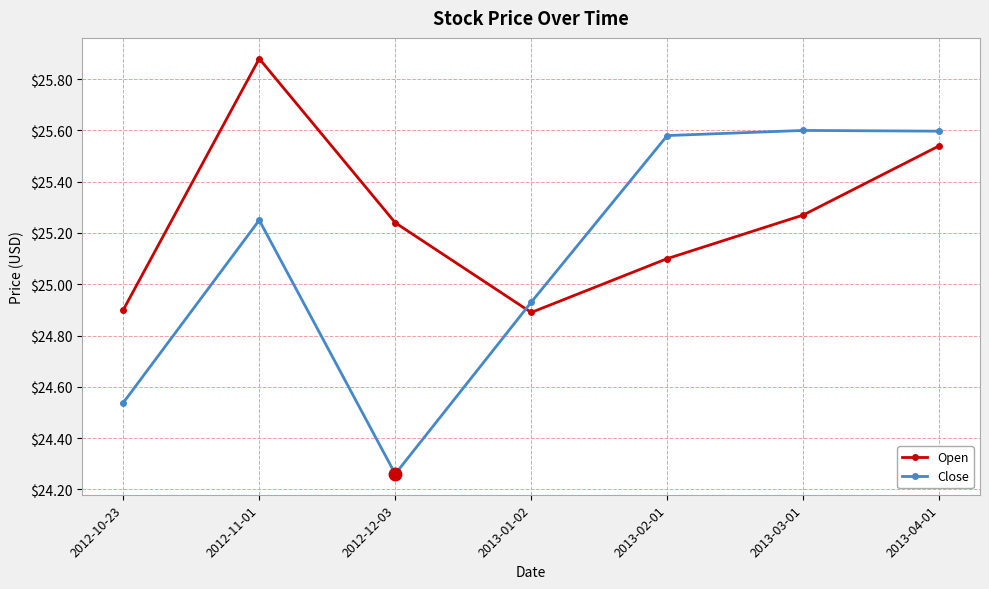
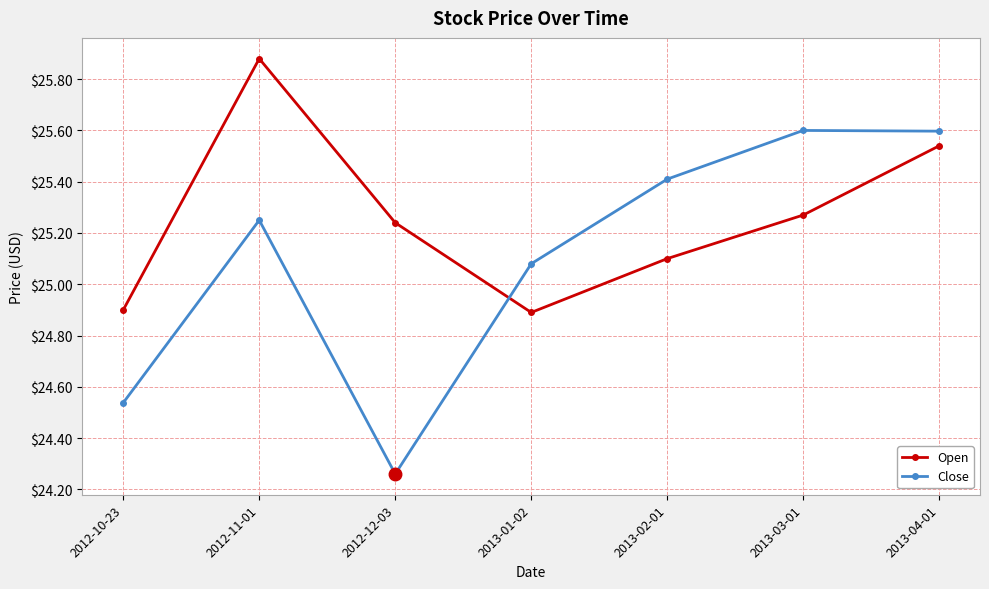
Close, 2013-01-02: $24.93 -> $25.08
Close, 2013-02-01: $25.58 -> $25.41
